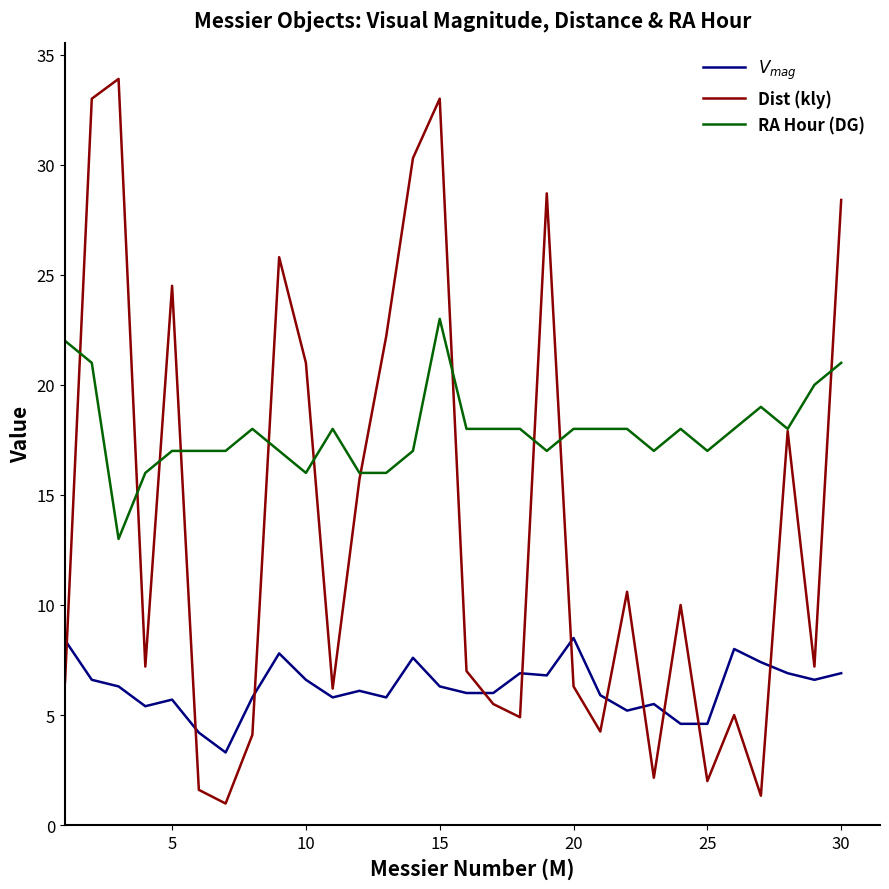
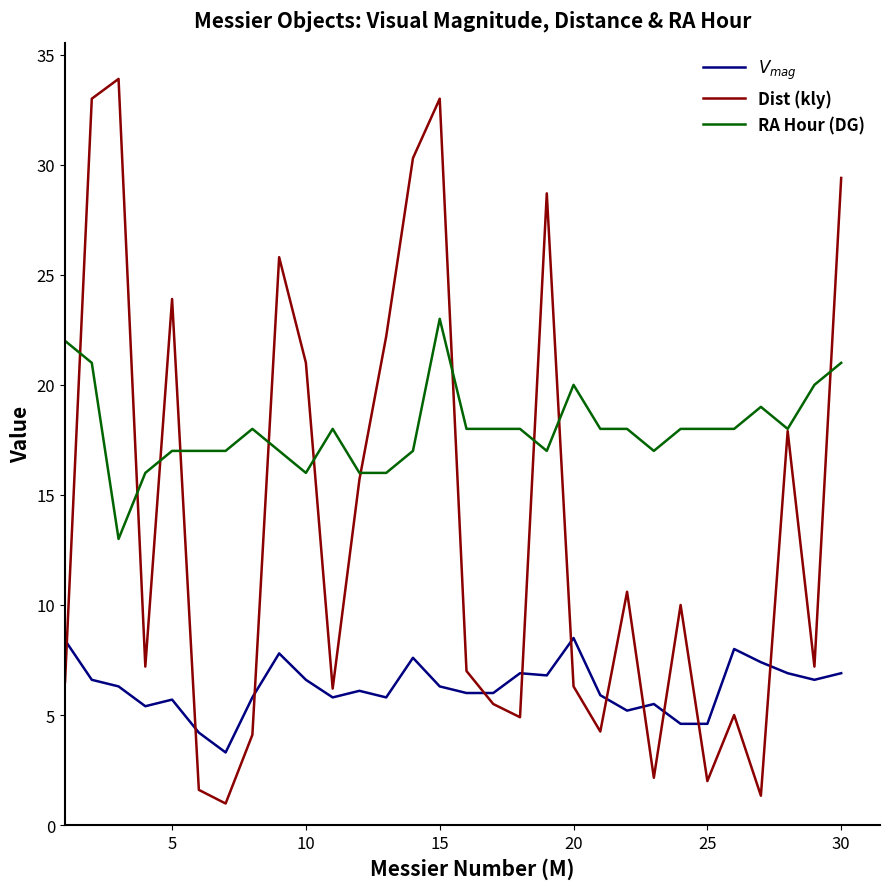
Dist (kly), 5: 24.5 -> 23.9
RA Hour (DG), 20: 18 -> 20
RA Hour (DG), 25: 17 -> 18
Dist (kly), 30: 28.4 -> 29.4
